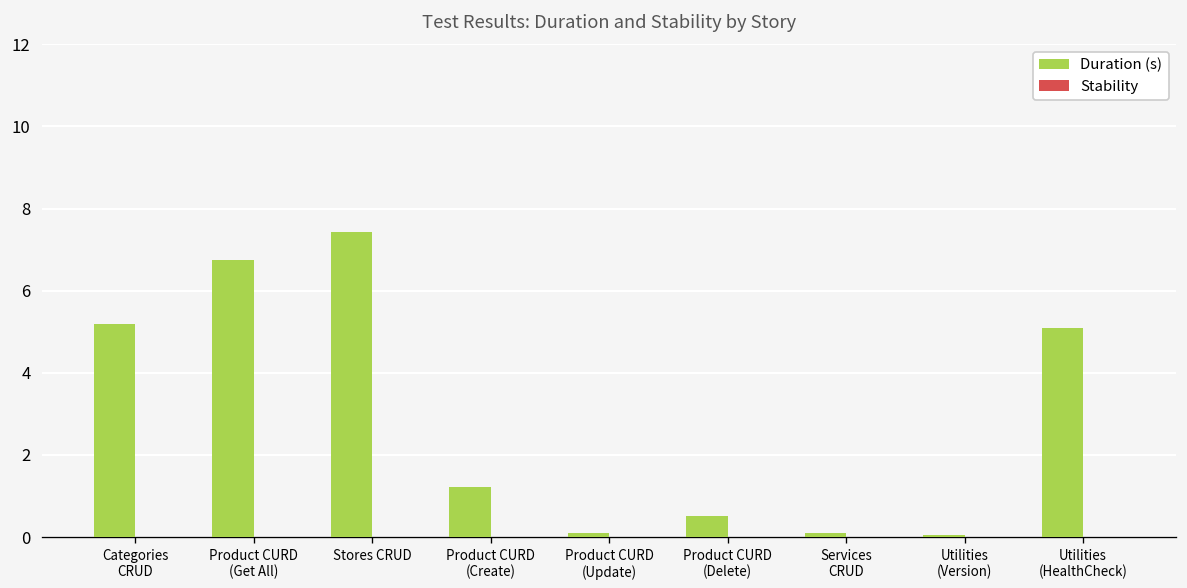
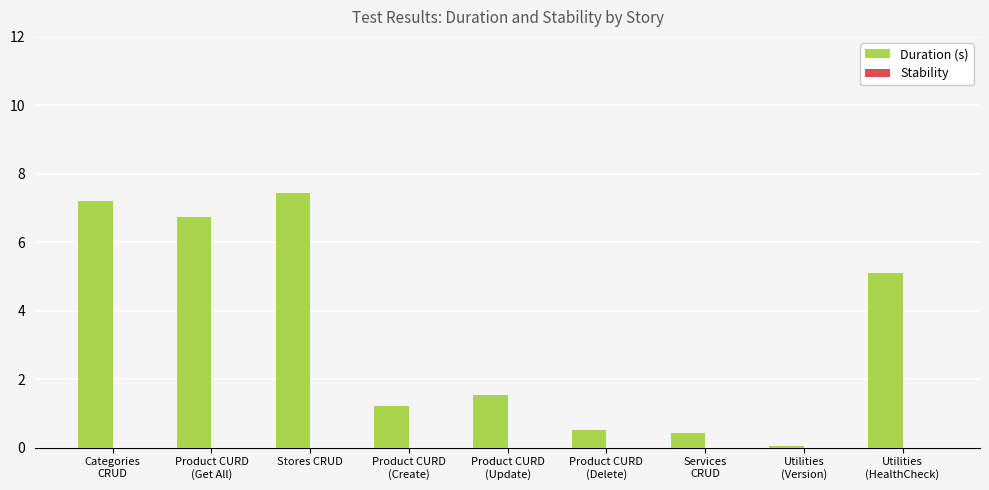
Duration (s), Categories CRUD: 5.2 -> 7.2
Duration (s), Product CURD (Update): 0.1 -> 1.5
Duration (s), Services CRUD: 0.1 -> 0.4
